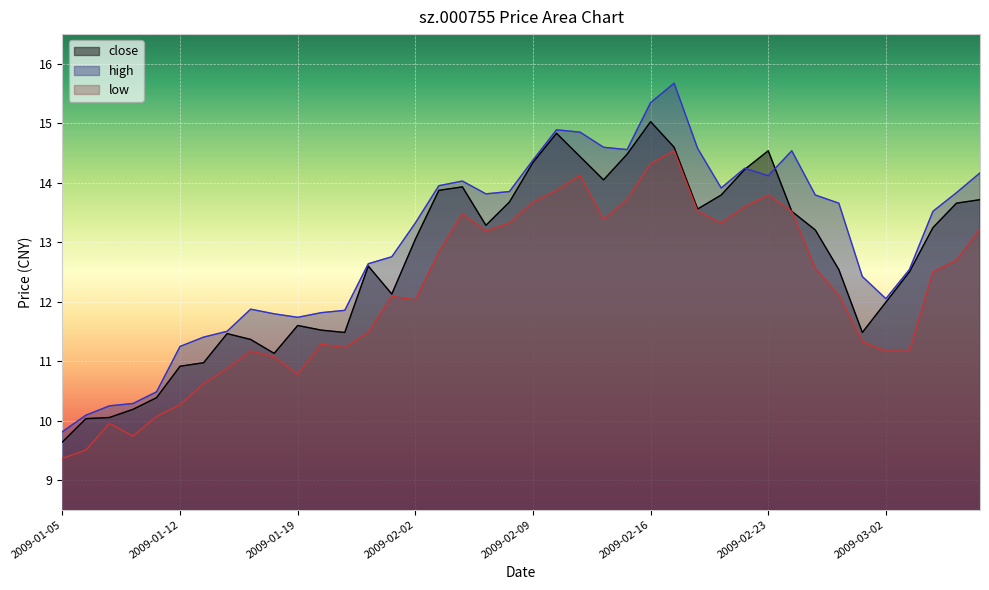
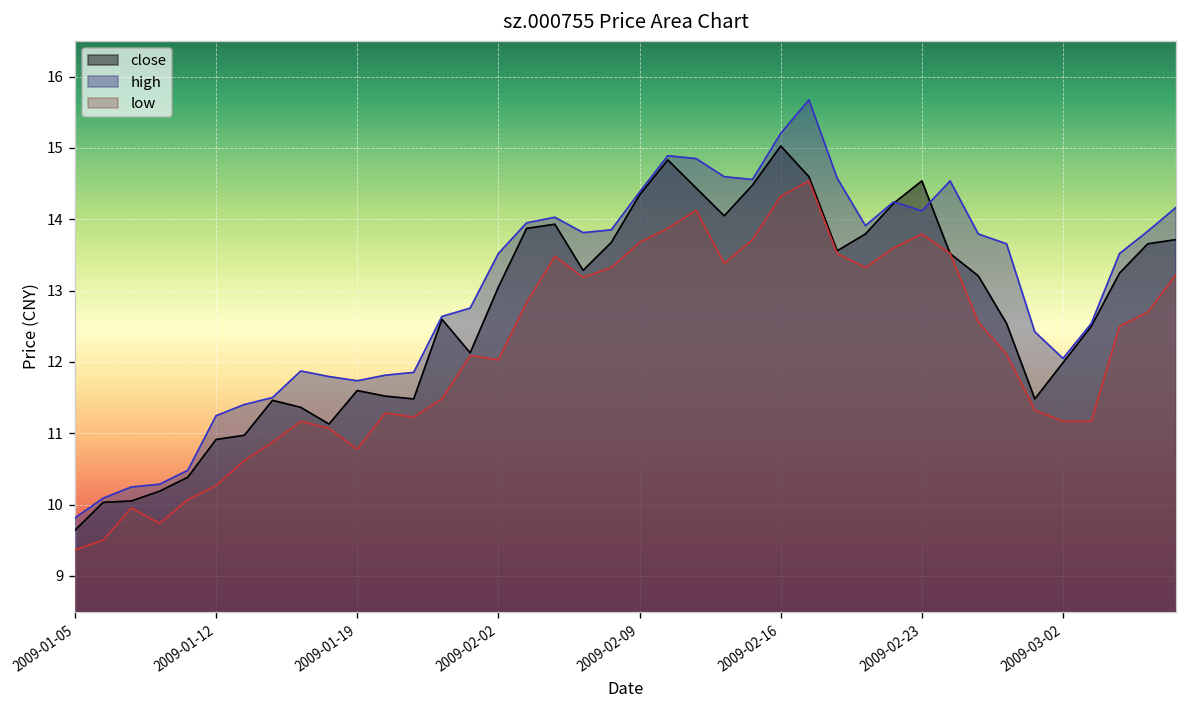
high, 2009-02-02: 13.3 -> 13.5
high, 2009-02-16: 15.3 -> 15.2
